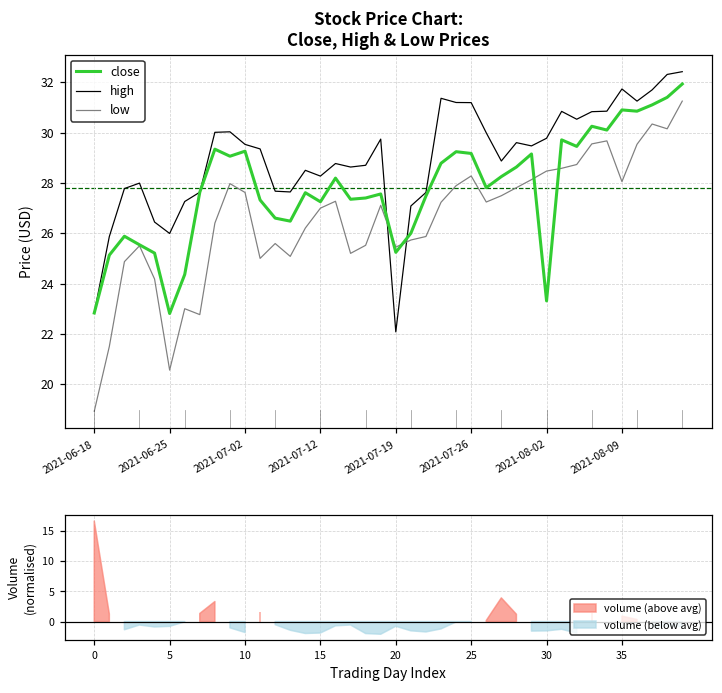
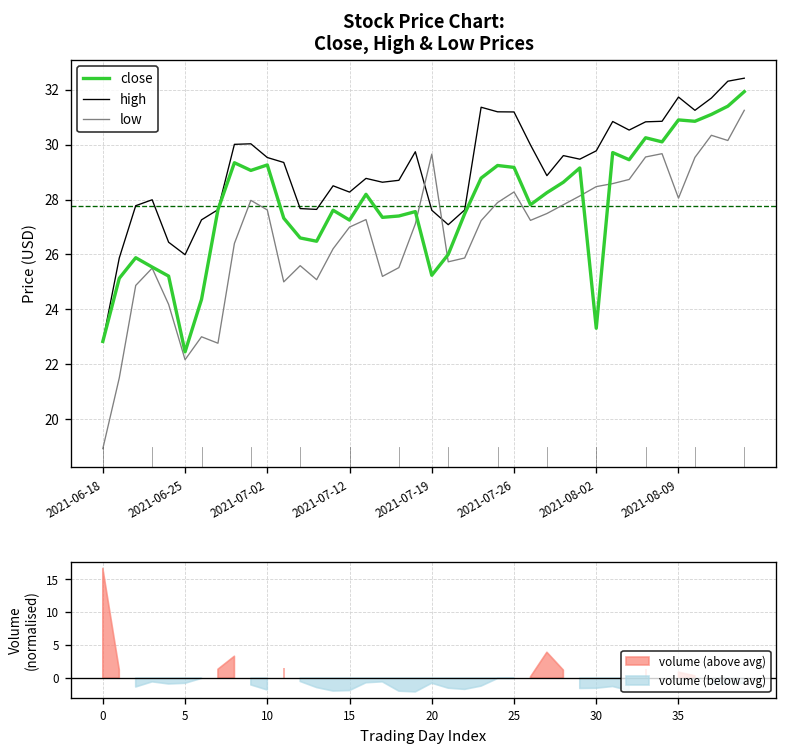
close, 2021-06-25: 22.8 -> 22.5
low, 2021-06-25: 20.6 -> 22.2
high, 2021-07-19: 22.1 -> 27.6
low, 2021-07-19: 25.4 -> 29.7
